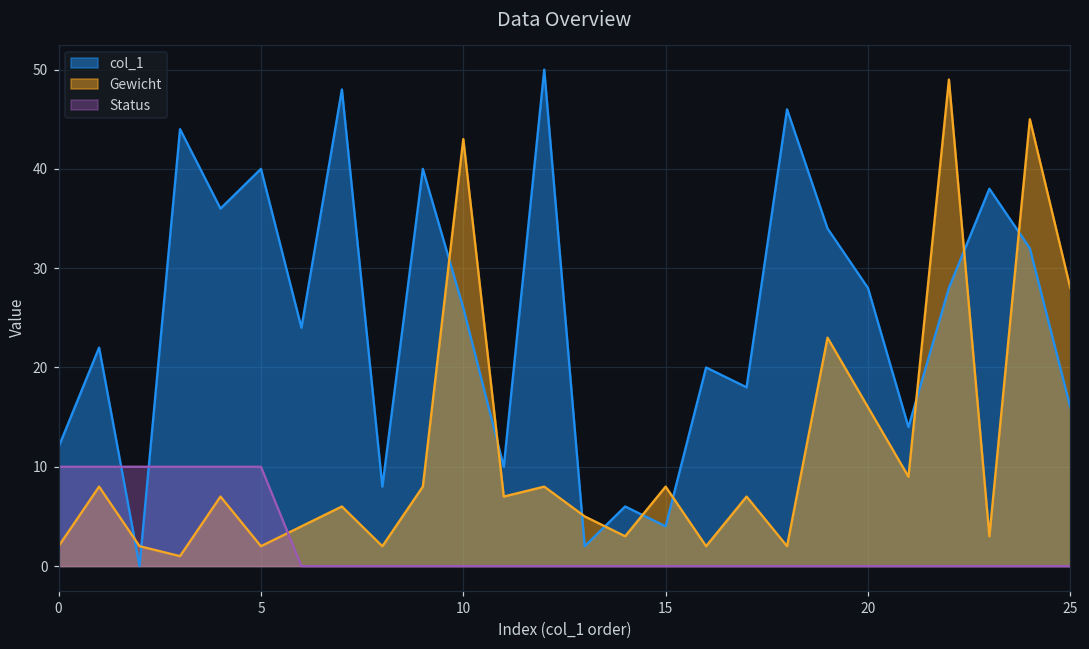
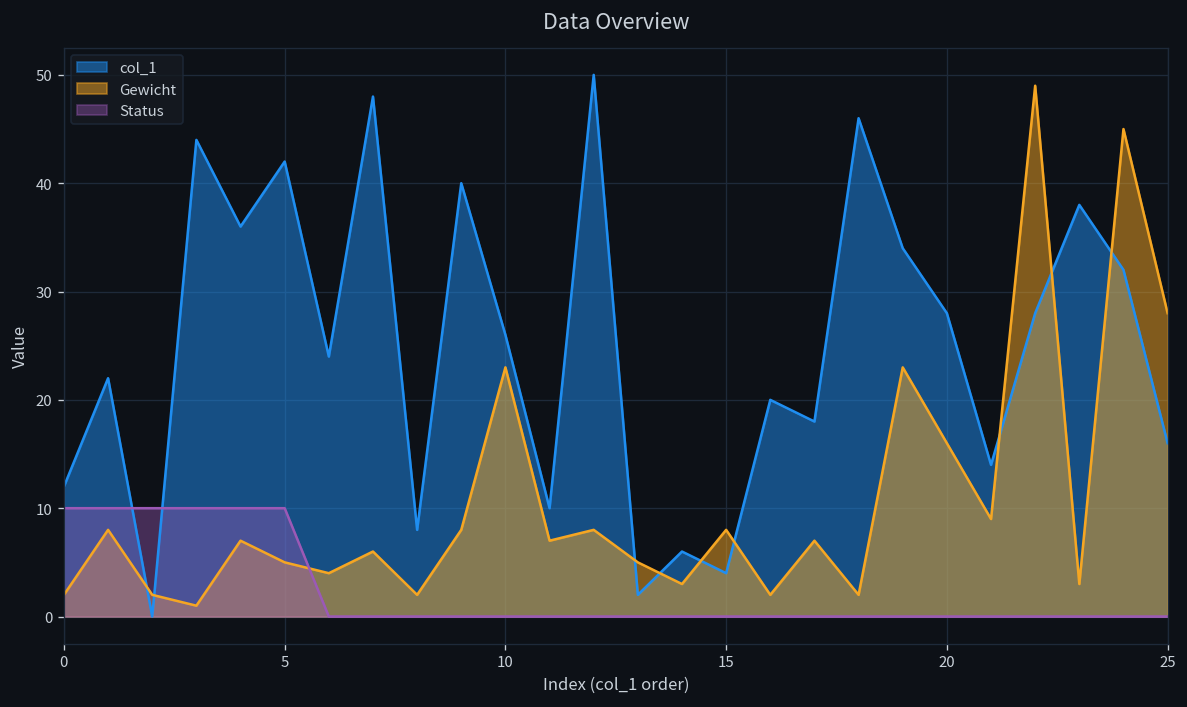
col_1, 5: 40 -> 42
Gewicht, 5: 2 -> 5
Gewicht, 10: 43 -> 23
